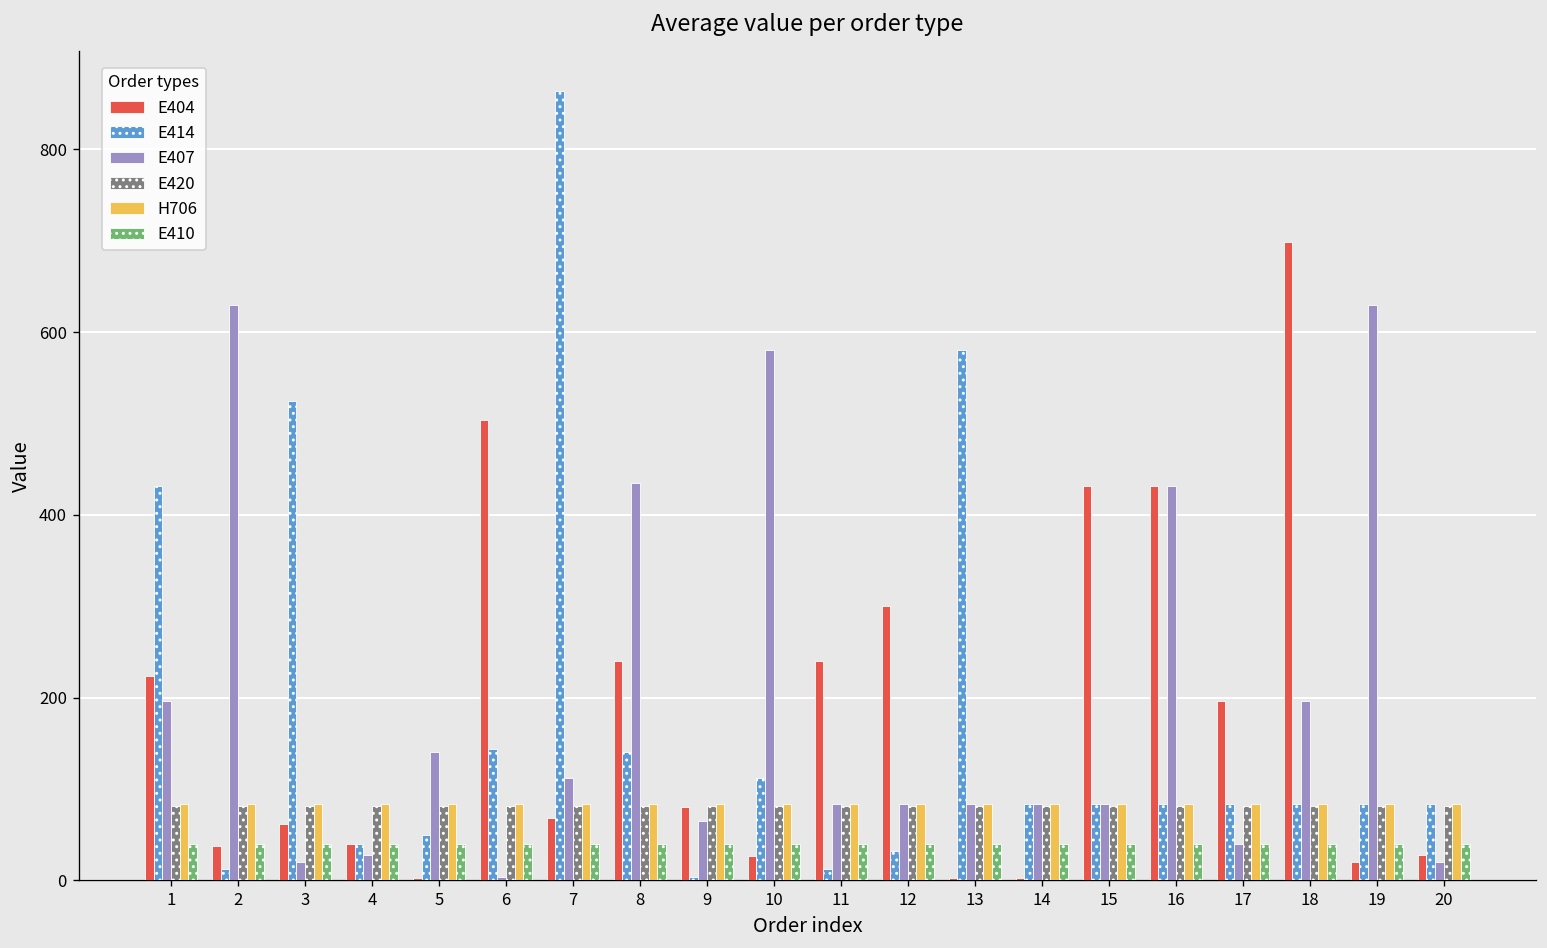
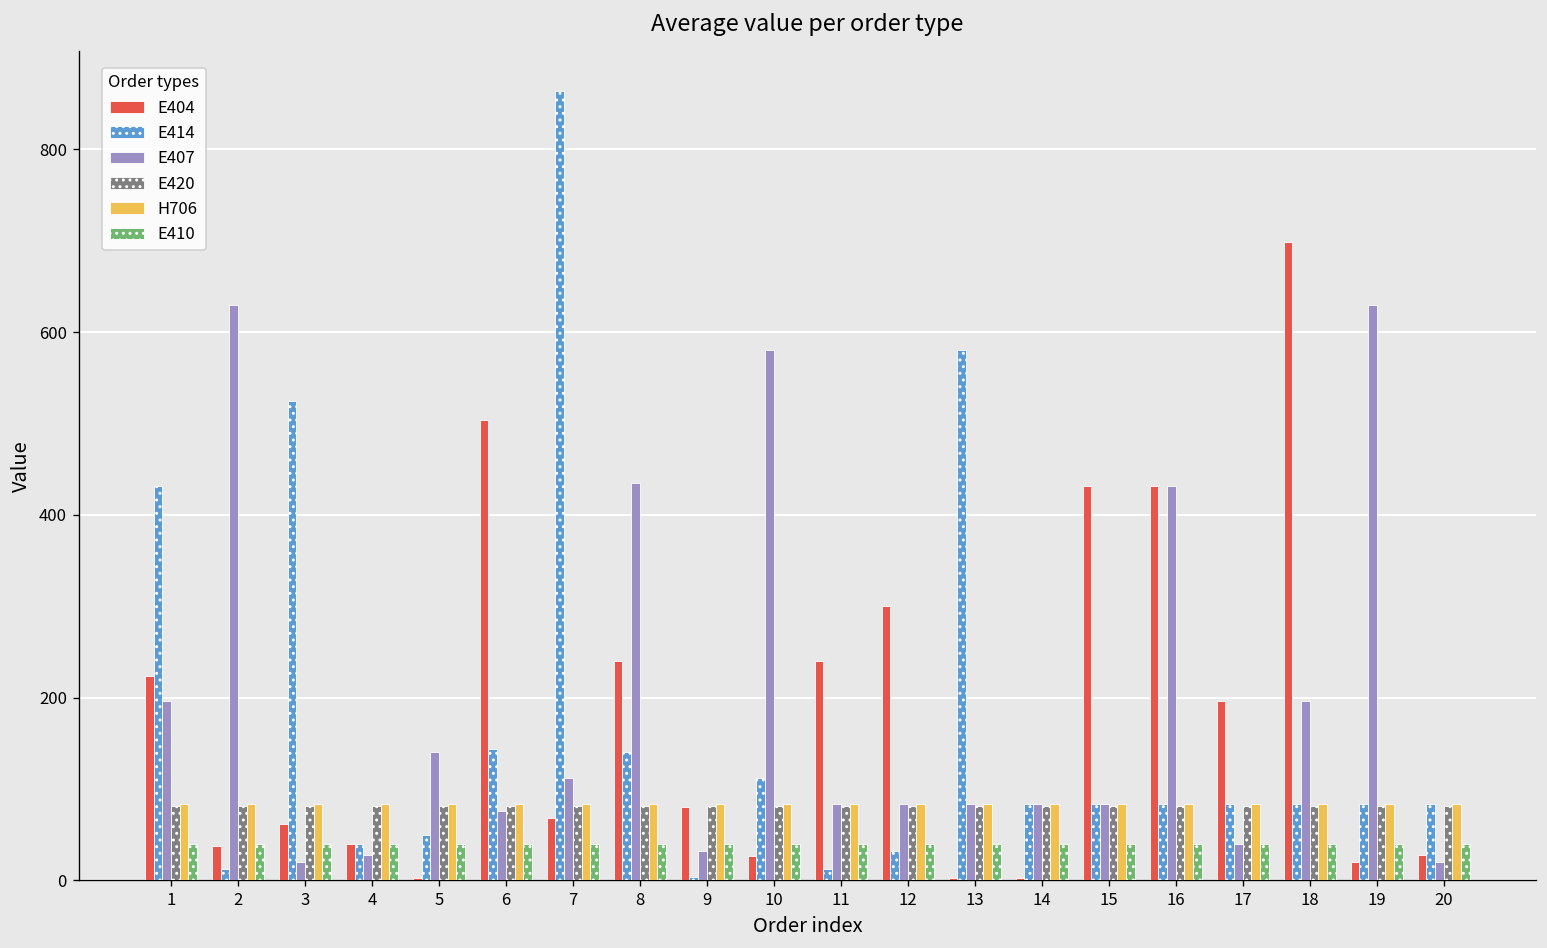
E407, 6: 0 -> 80
E407, 9: 70 -> 30
